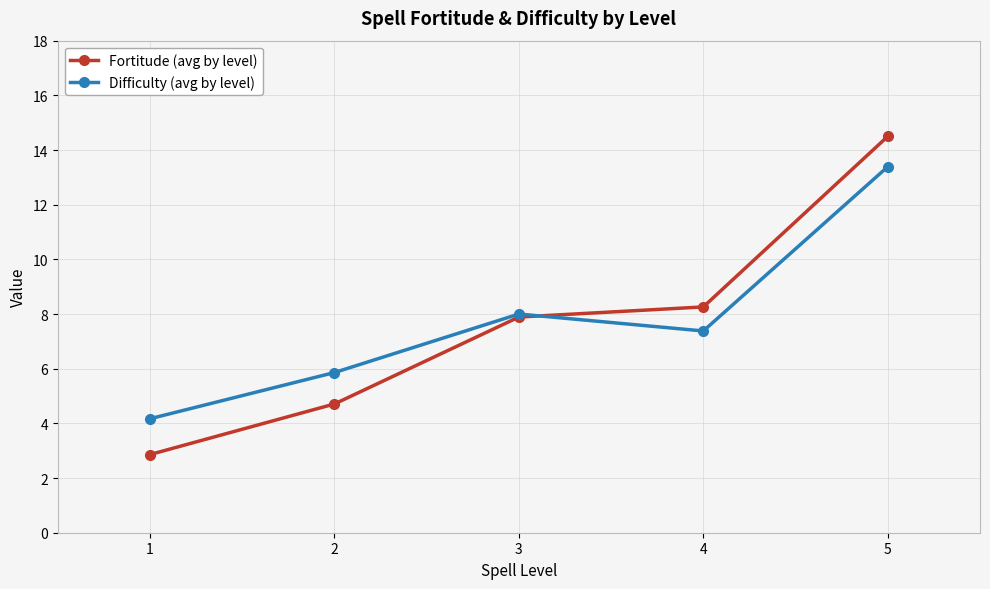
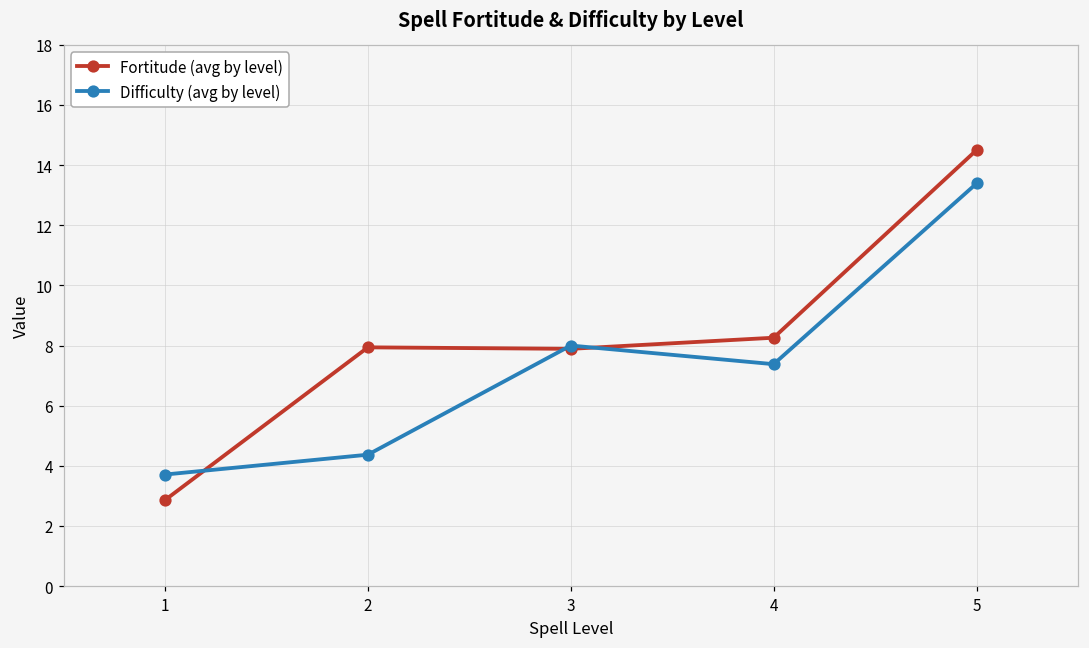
Difficulty (avg by level), 1: 4.2 -> 3.7
Fortitude (avg by level), 2: 4.7 -> 7.9
Difficulty (avg by level), 2: 5.9 -> 4.4
